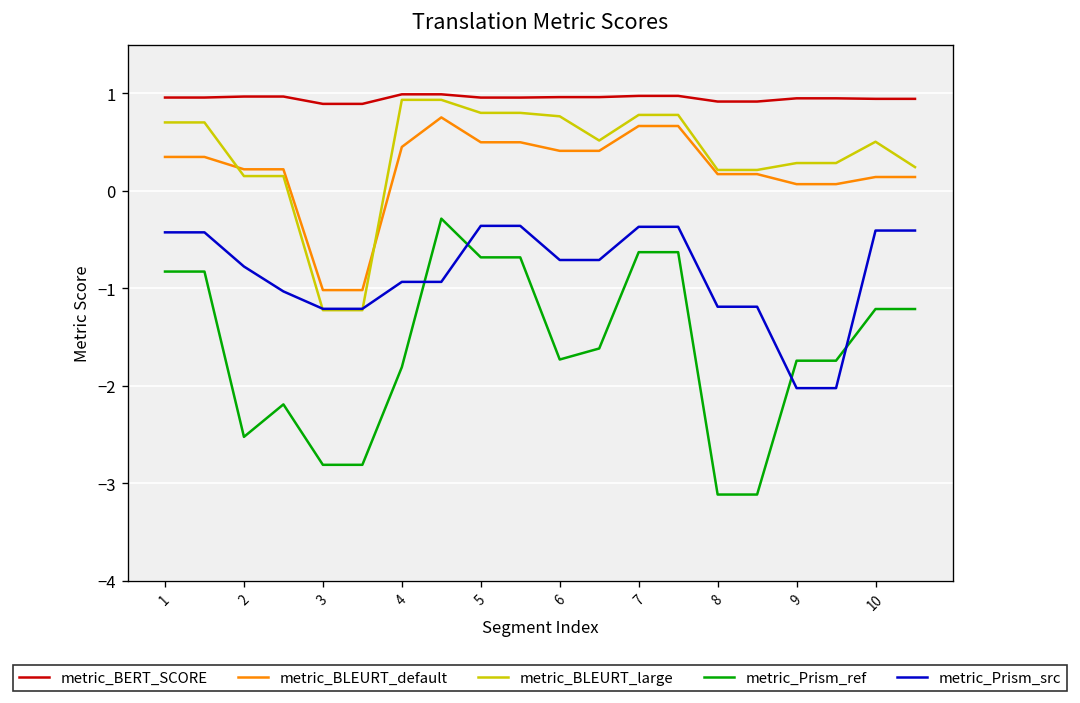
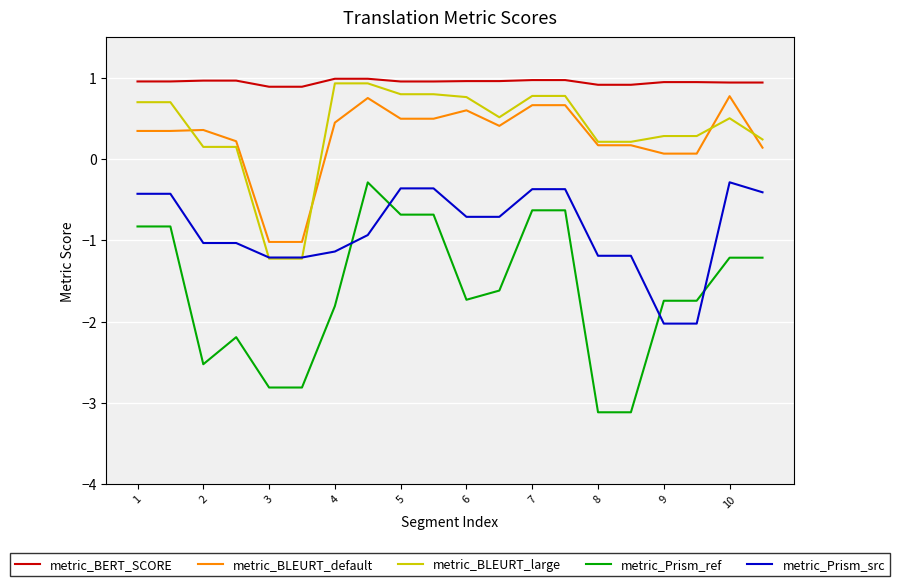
metric_BLEURT_default, 2: 0.2 -> 0.4
metric_Prism_src, 2: -0.8 -> -1.0
metric_Prism_src, 4: -0.9 -> -1.1
metric_BLEURT_default, 6: 0.4 -> 0.6
metric_BLEURT_default, 10: 0.1 -> 0.8
metric_Prism_src, 10: -0.4 -> -0.3
